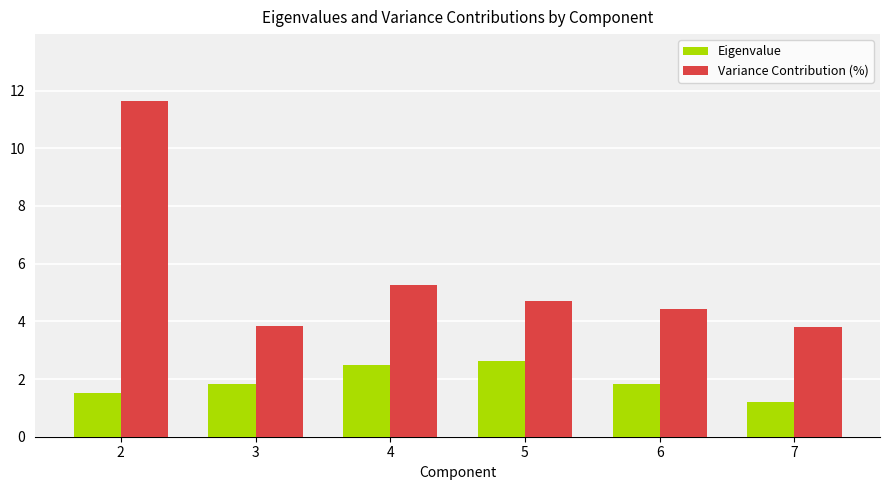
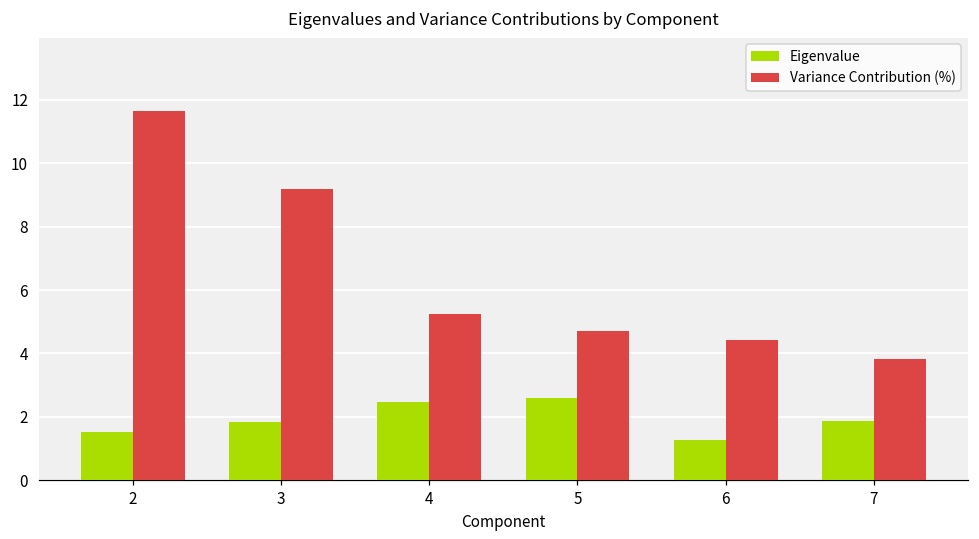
Variance Contribution (%), 3: 3.8 -> 9.2
Eigenvalue, 6: 1.8 -> 1.3
Eigenvalue, 7: 1.2 -> 1.9
